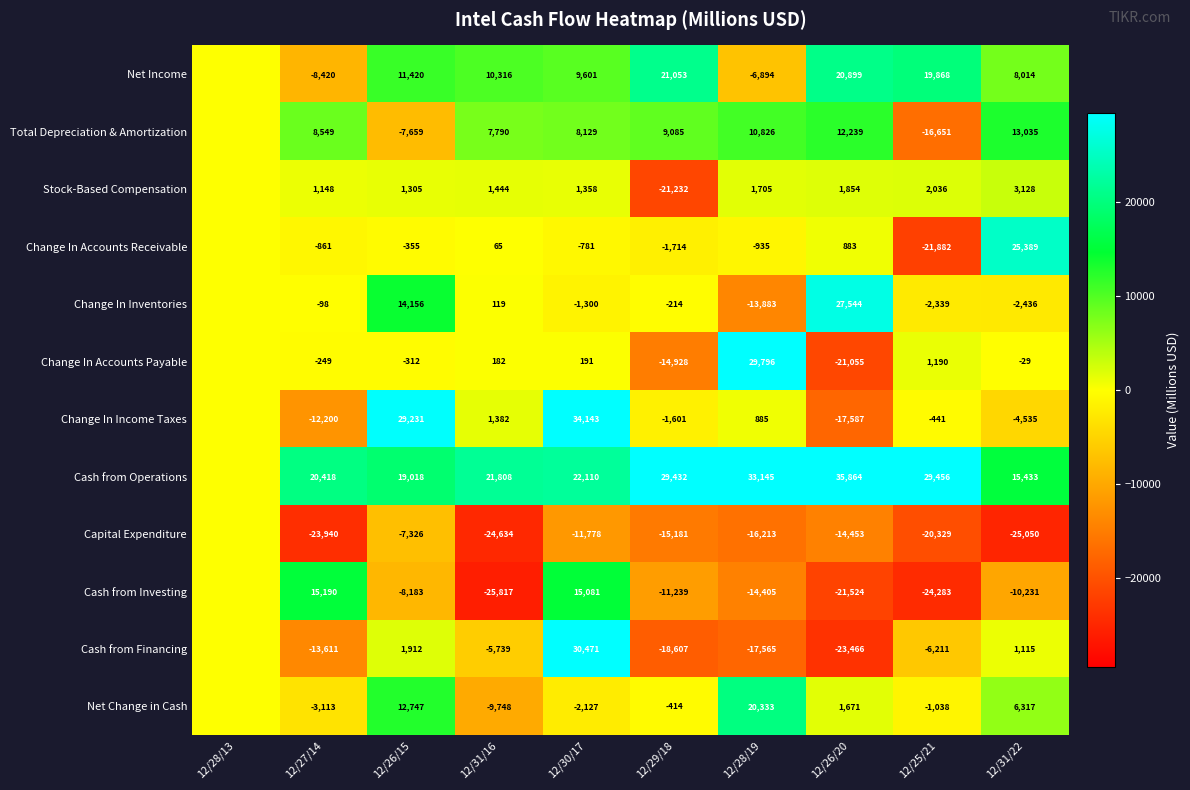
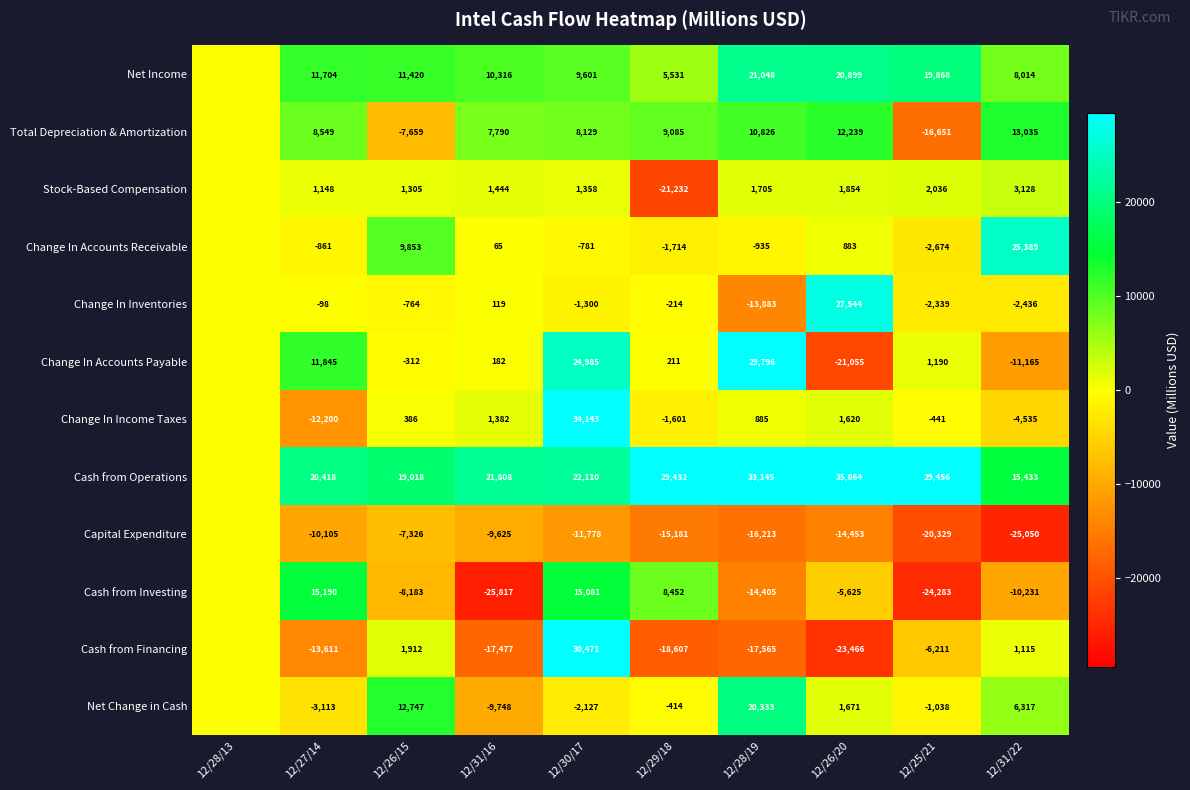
Net Income, 12/27/14: -8,420 -> 11,704
Net Income, 12/29/18: 21,053 -> 5,531
Net Income, 12/28/19: -6,894 -> 21,048
Change In Accounts Receivable, 12/26/15: -355 -> 9,853
Change In Accounts Receivable, 12/25/21: -21,882 -> -2,674
Change In Inventories, 12/26/15: 14,156 -> -764
Change In Accounts Payable, 12/27/14: -249 -> 11,845
Change In Accounts Payable, 12/30/17: 191 -> 24,985
Change In Accounts Payable, 12/29/18: -14,928 -> 211
Change In Accounts Payable, 12/31/22: -29 -> -11,165
Change In Income Taxes, 12/26/15: 29,231 -> 386
Change In Income Taxes, 12/26/20: -17,587 -> 1,620
Capital Expenditure, 12/27/14: -23,940 -> -10,105
Capital Expenditure, 12/31/16: -24,634 -> -9,625
Cash from Investing, 12/29/18: -11,239 -> 8,452
Cash from Investing, 12/26/20: -21,524 -> -5,625
Cash from Financing, 12/31/16: -5,739 -> -17,477
